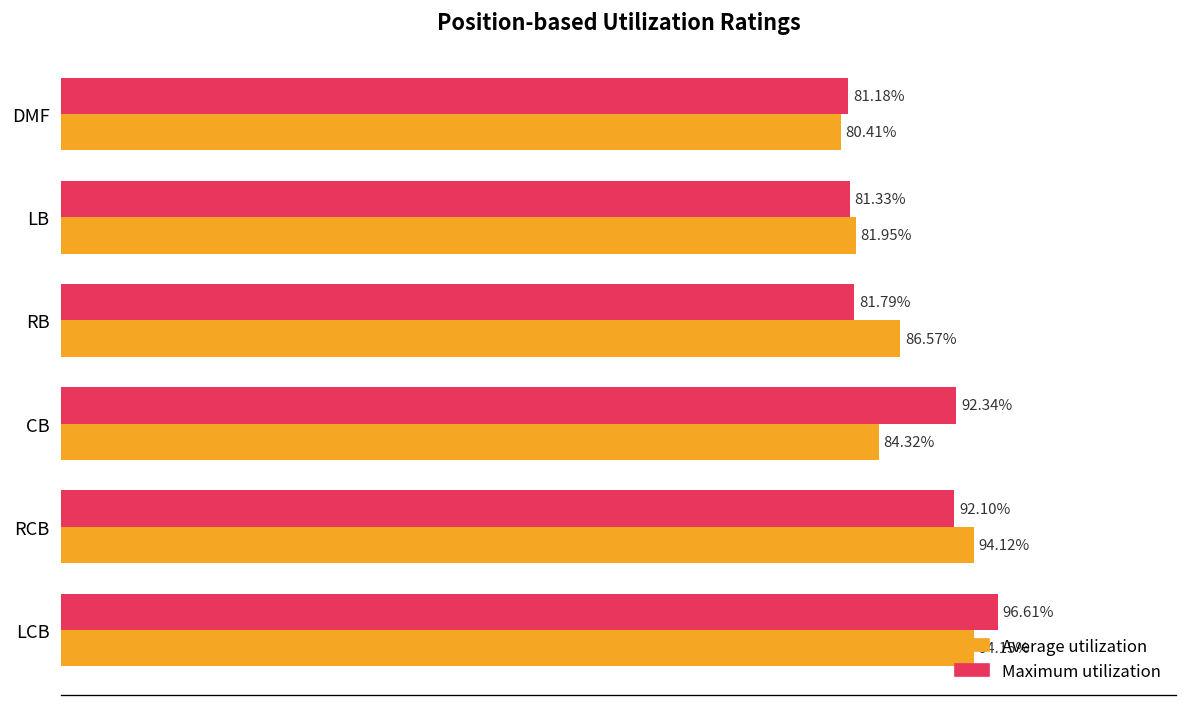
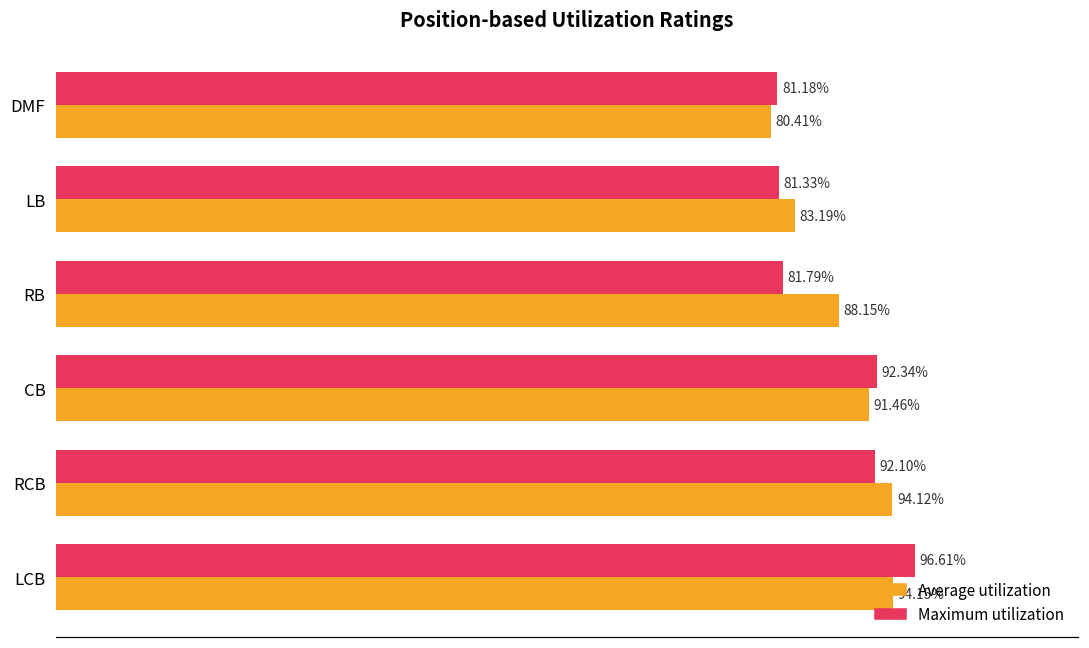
Average utilization, LB: 81.95% -> 83.19%
Average utilization, RB: 86.57% -> 88.15%
Average utilization, CB: 84.32% -> 91.46%
